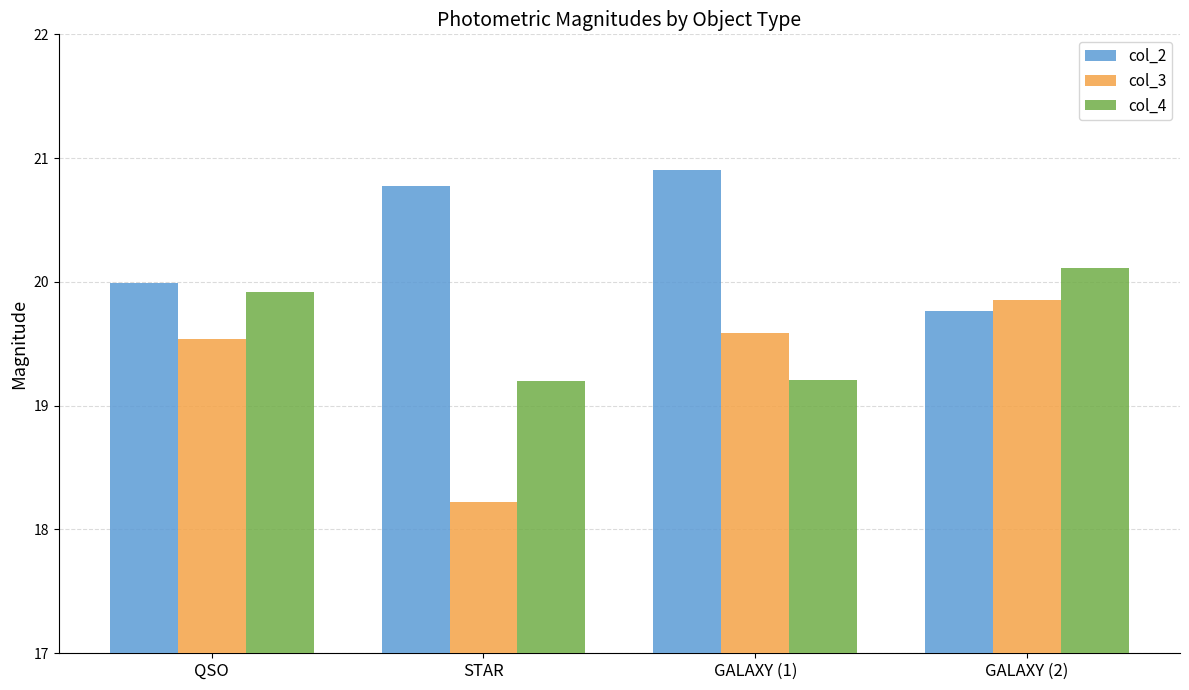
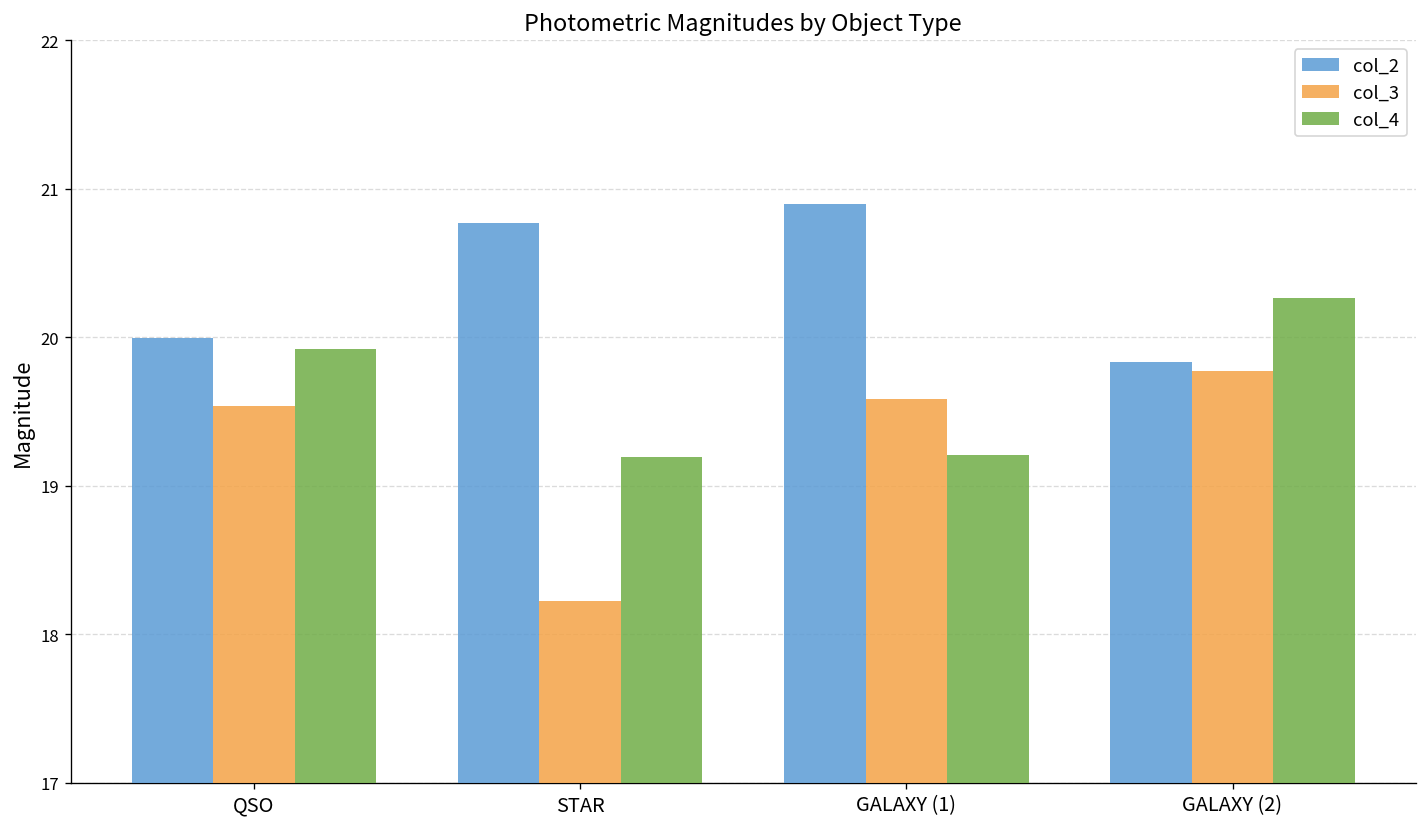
col_2, GALAXY (2): 19.77 -> 19.84
col_3, GALAXY (2): 19.85 -> 19.77
col_4, GALAXY (2): 20.11 -> 20.26
